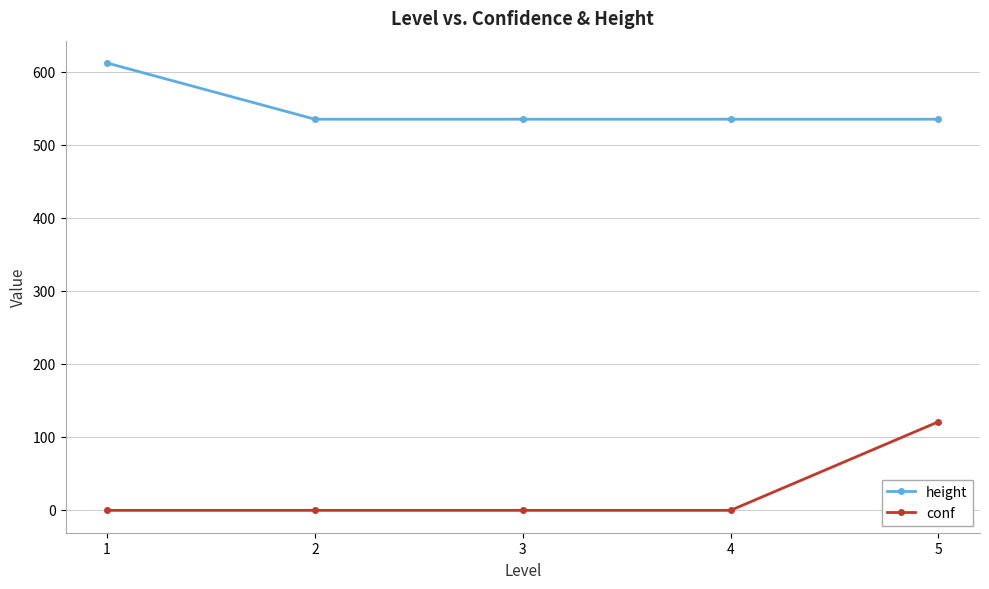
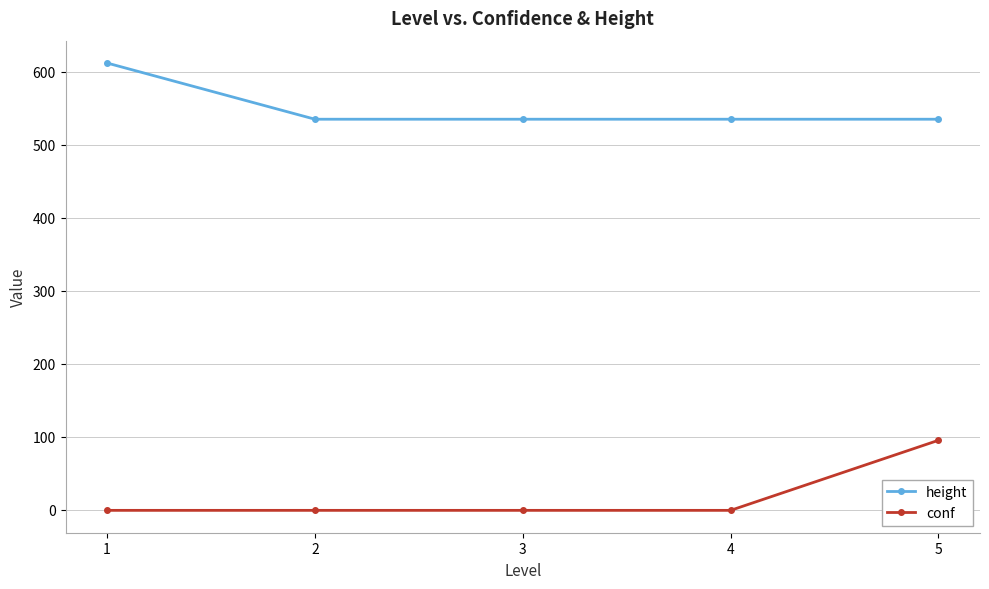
conf, 5: 120 -> 100
